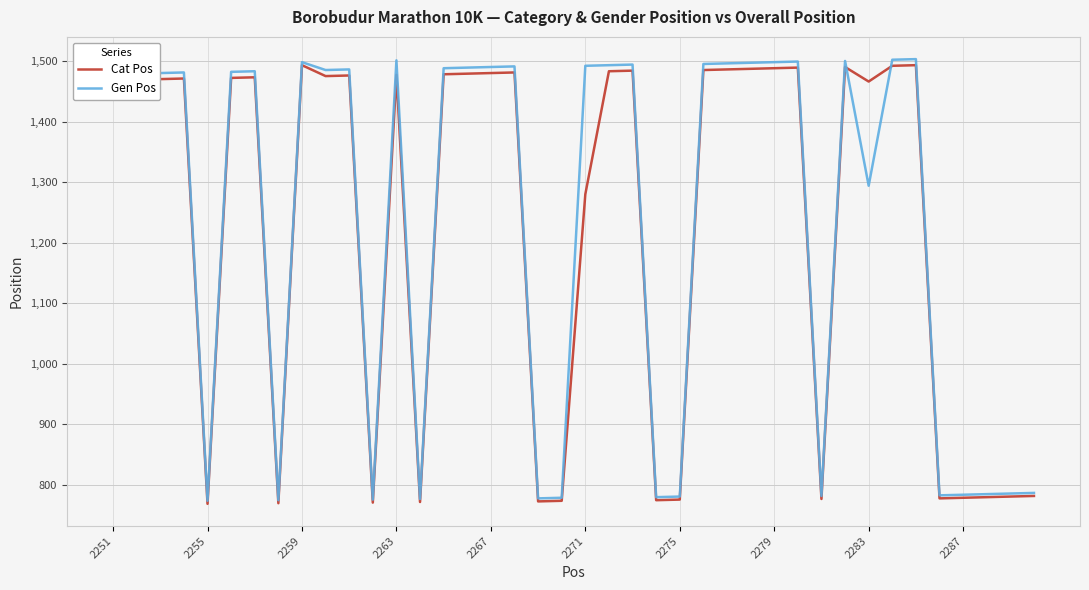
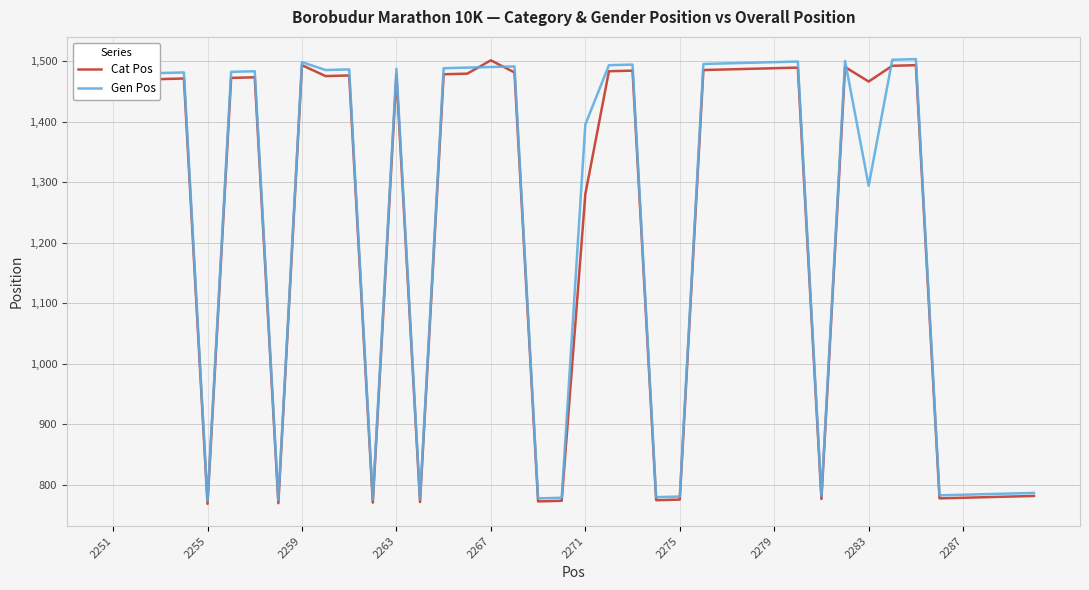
Gen Pos, 2263: 1,500 -> 1,490
Cat Pos, 2267: 1,480 -> 1,500
Gen Pos, 2271: 1,490 -> 1,400
